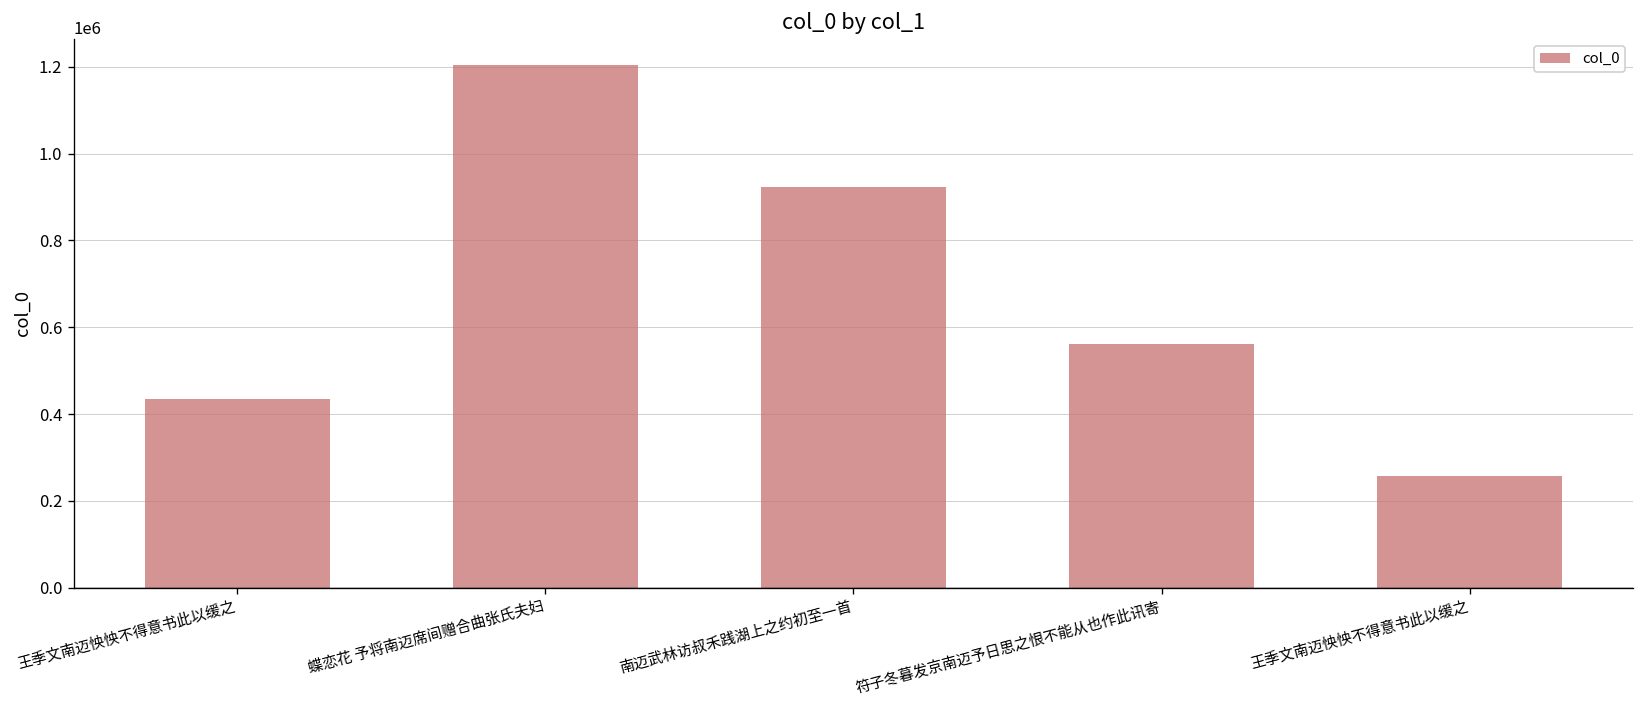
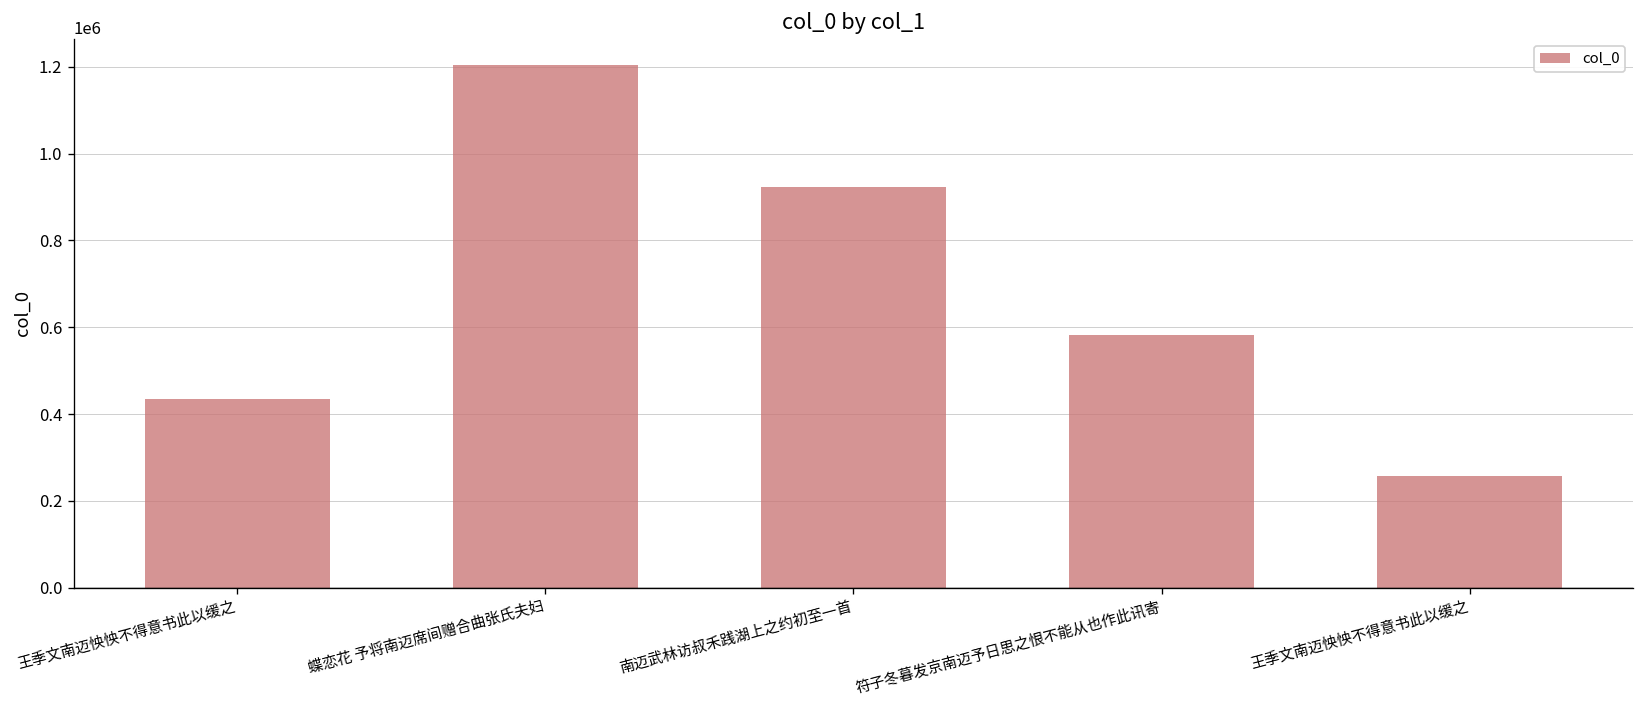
符子冬暮发京南迈予日思之恨不能从也作此讯寄: 560000 -> 580000
